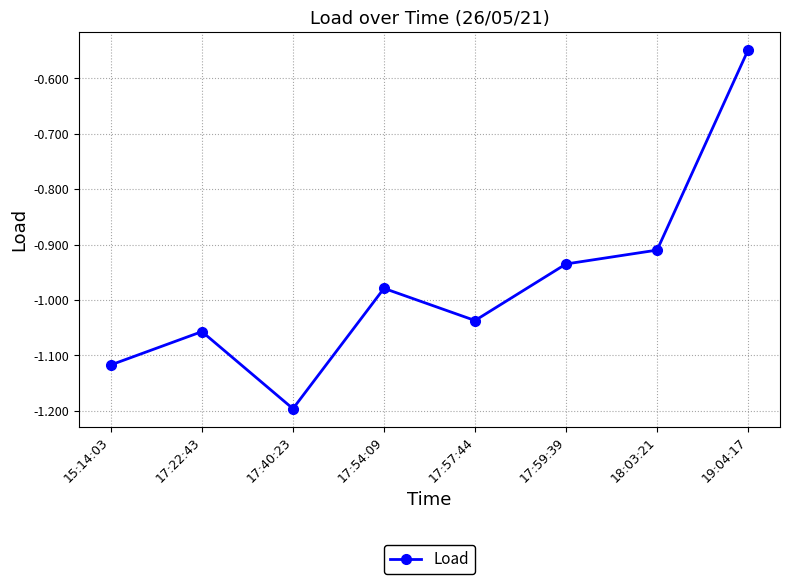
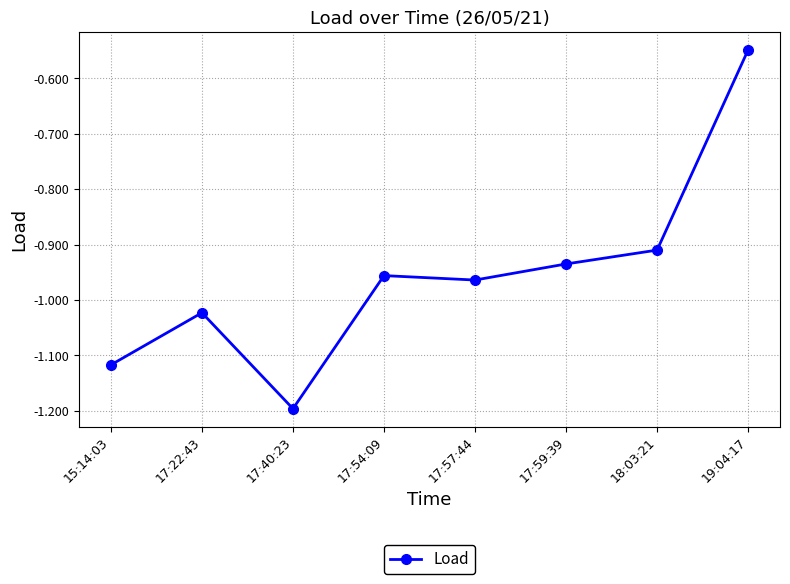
17:22:43: -1.06 -> -1.02
17:54:09: -0.98 -> -0.96
17:57:44: -1.04 -> -0.96
